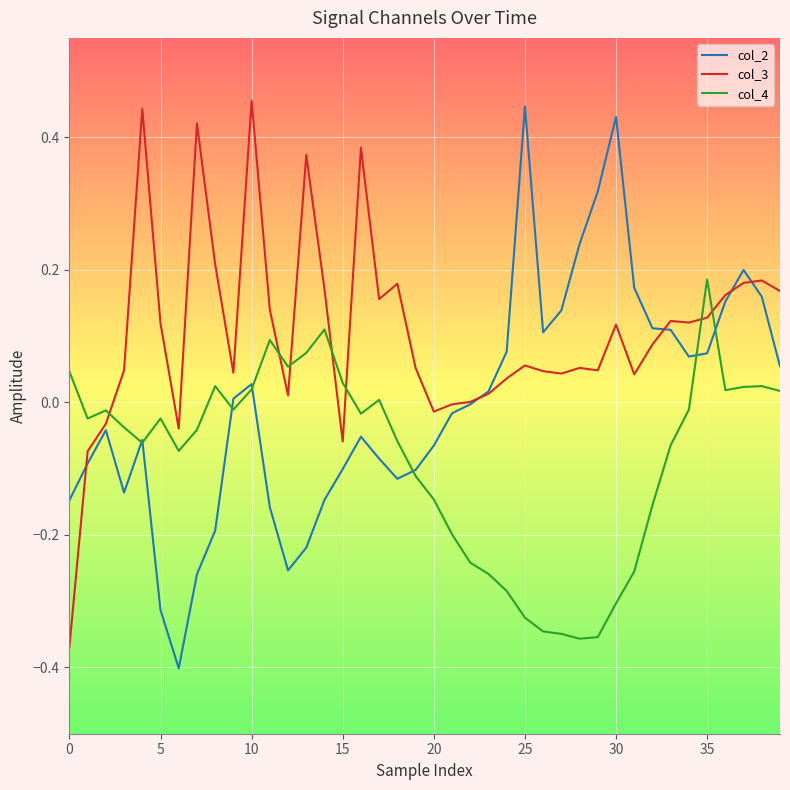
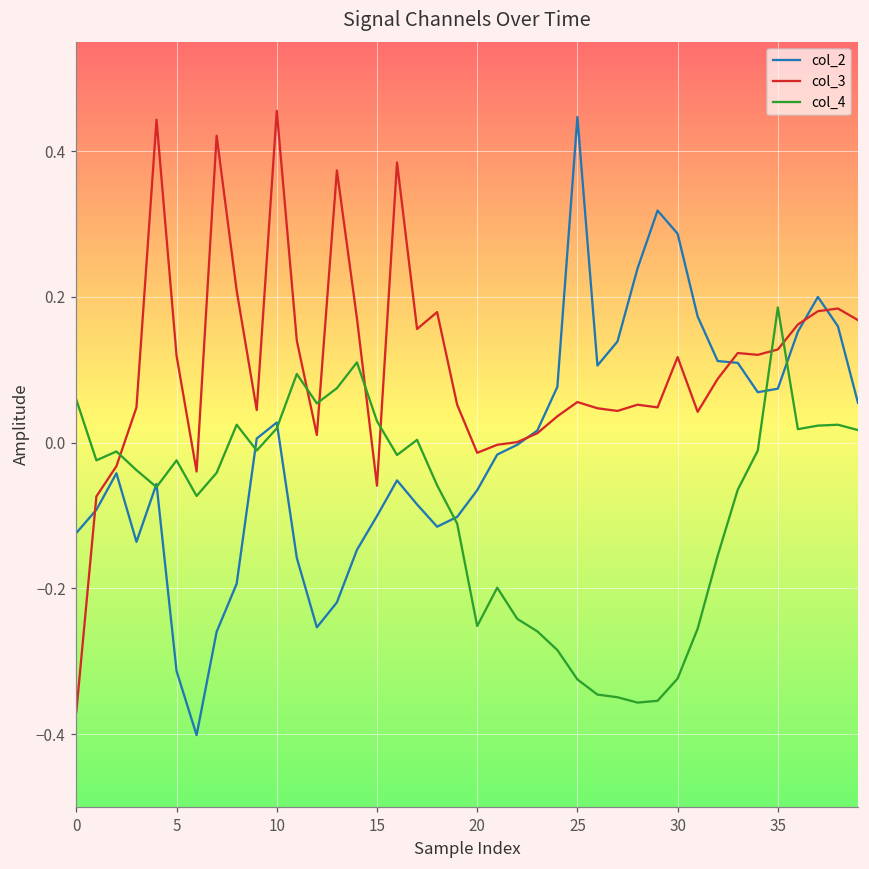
col_2, 0: -0.15 -> -0.12
col_4, 0: 0.05 -> 0.06
col_4, 20: -0.15 -> -0.25
col_2, 30: 0.43 -> 0.29
col_4, 30: -0.30 -> -0.32
